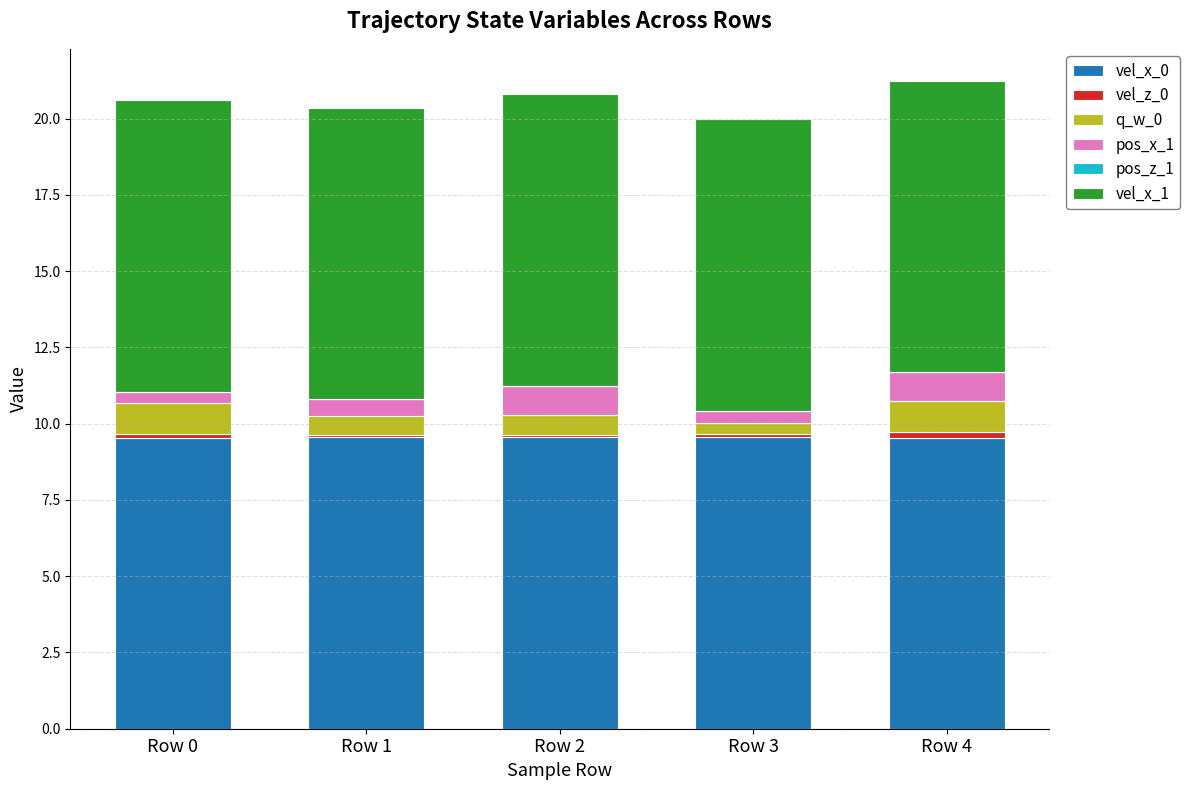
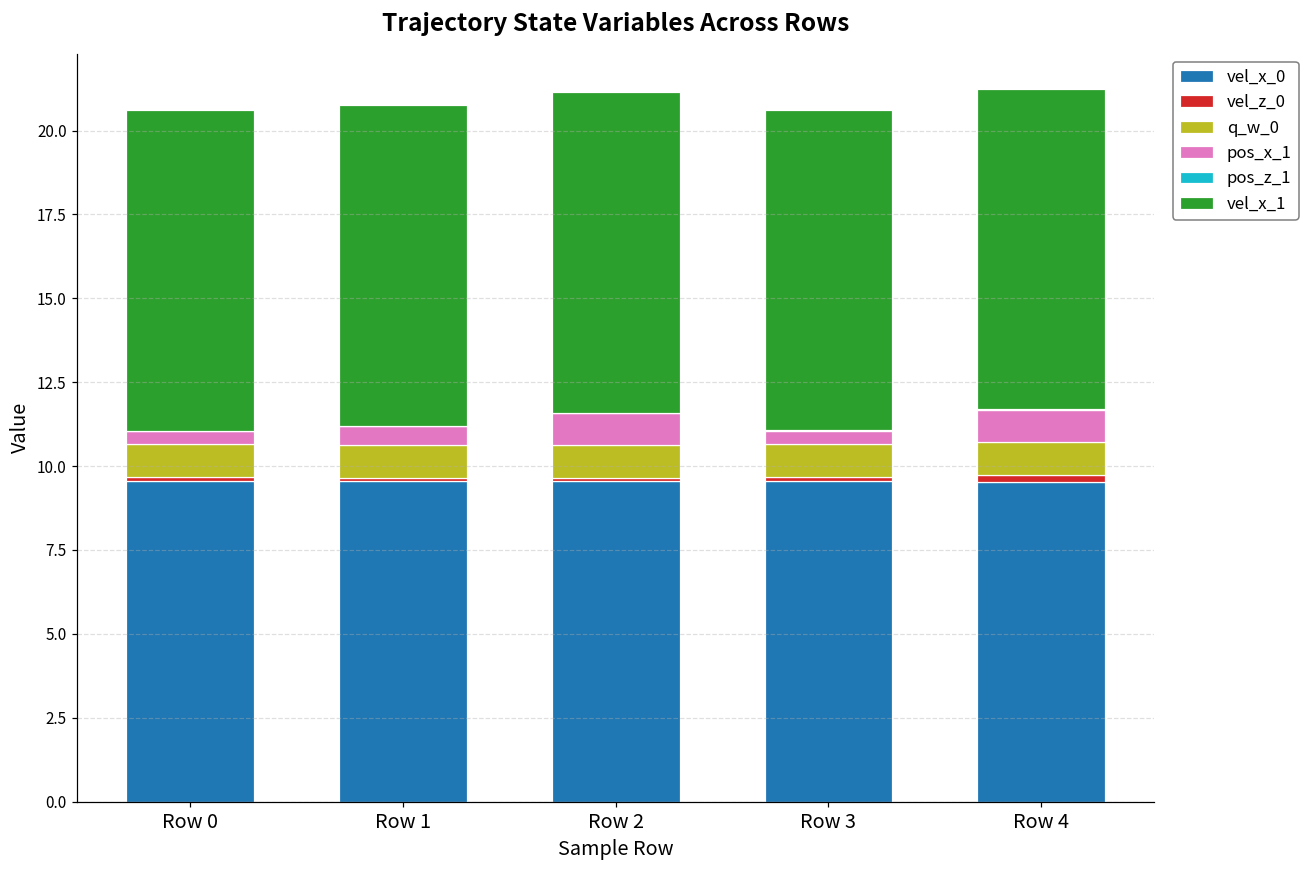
q_w_0, Row 1: 0.6 -> 1.0
q_w_0, Row 2: 0.7 -> 1.0
q_w_0, Row 3: 0.4 -> 1.0
